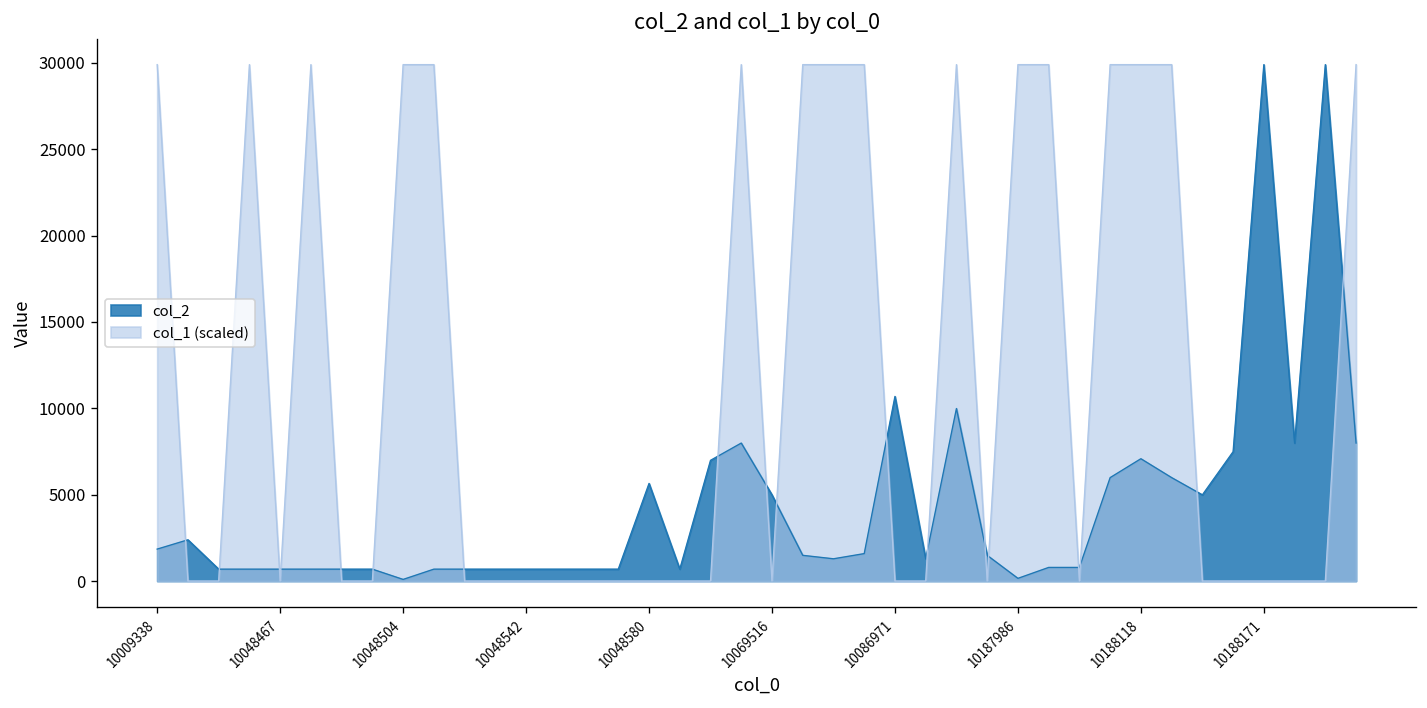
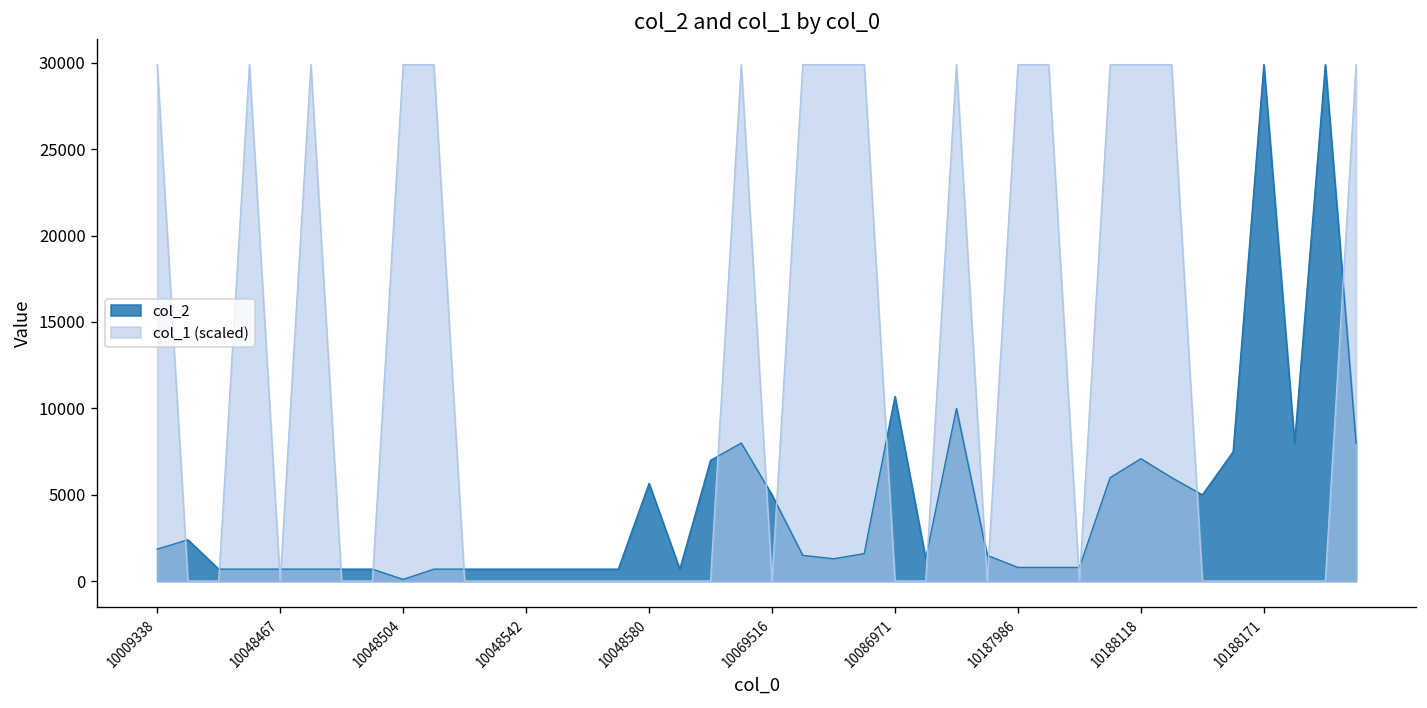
col_2, 10187986: 200 -> 800
